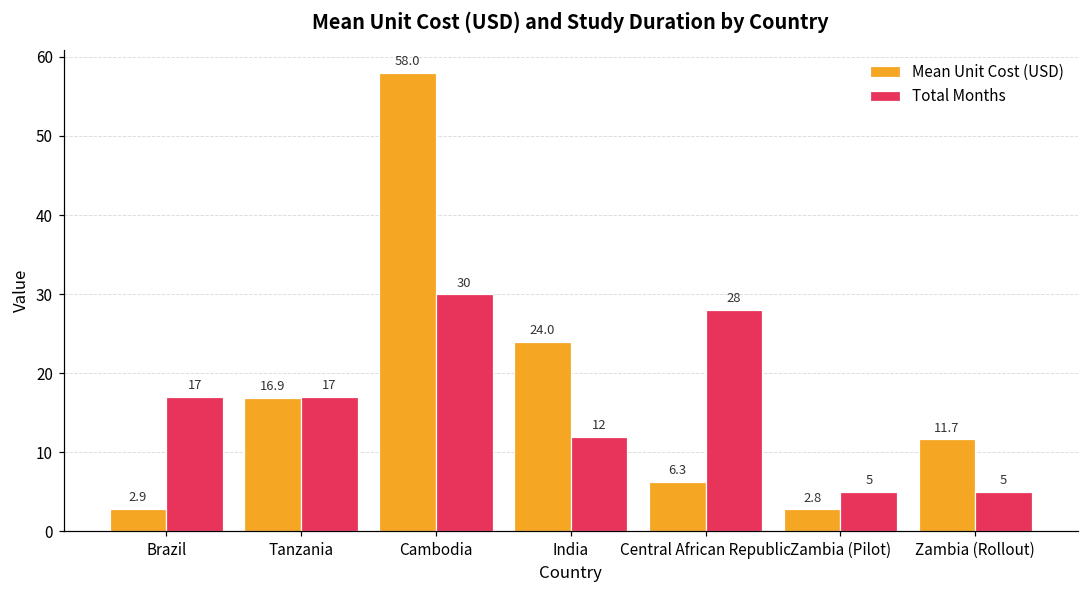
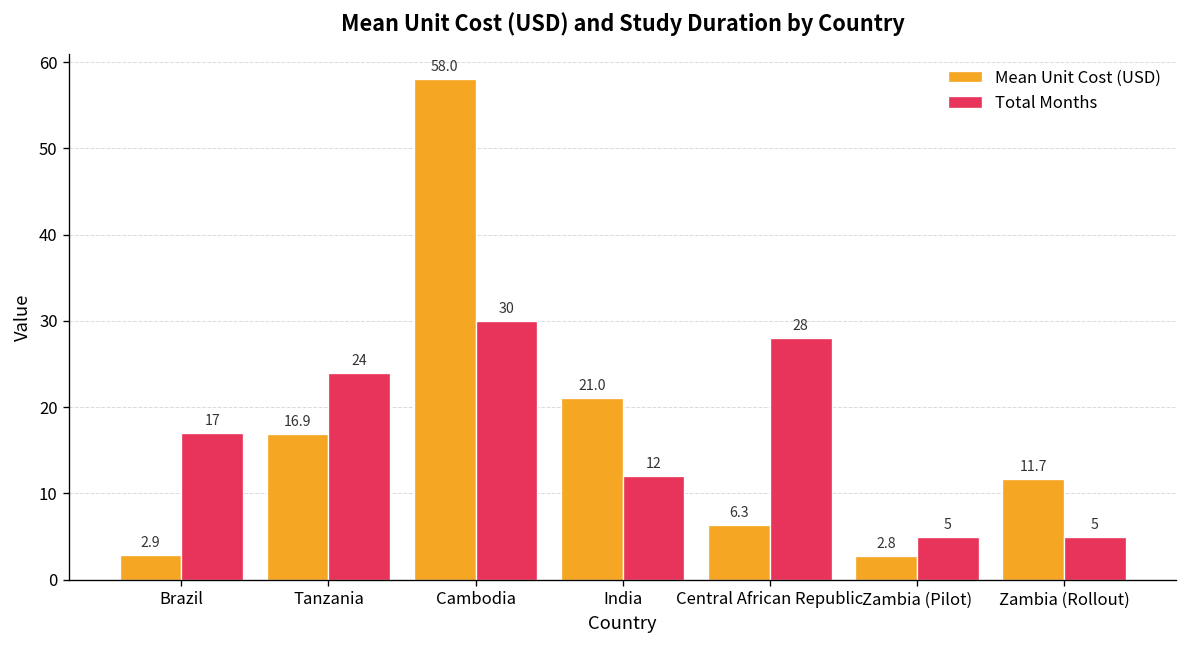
Total Months, Tanzania: 17 -> 24
Mean Unit Cost (USD), India: 24.0 -> 21.0
